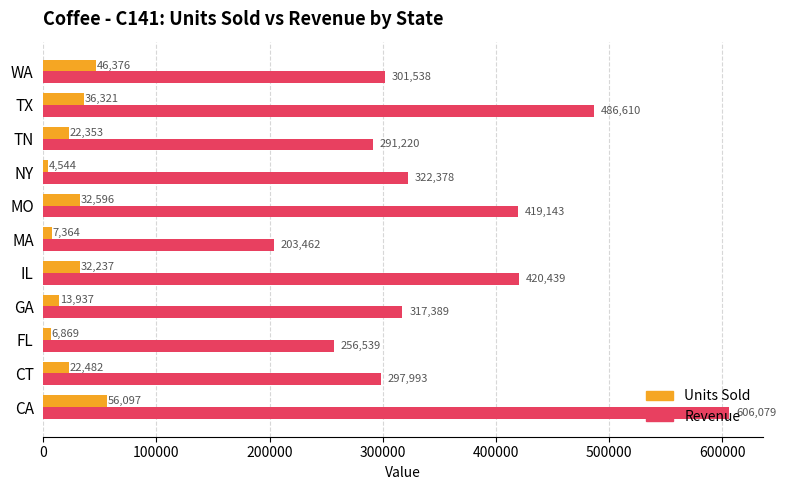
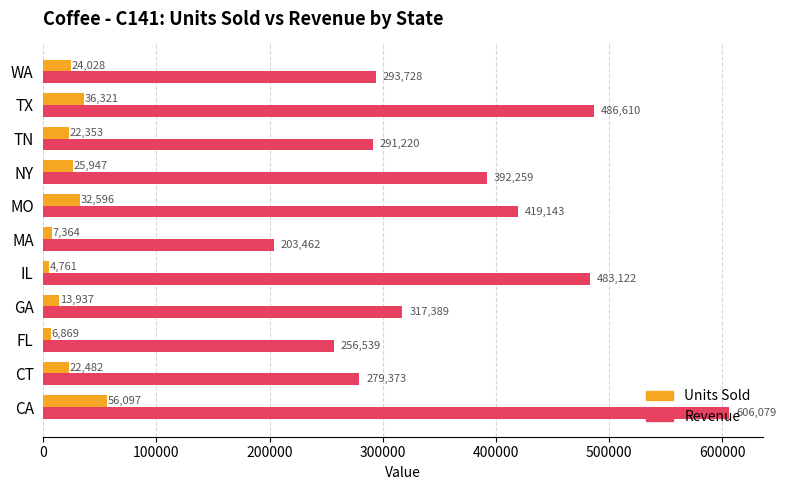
Units Sold, WA: 46,376 -> 24,028
Revenue, WA: 301,538 -> 293,728
Units Sold, NY: 4,544 -> 25,947
Revenue, NY: 322,378 -> 392,259
Units Sold, IL: 32,237 -> 4,761
Revenue, IL: 420,439 -> 483,122
Revenue, CT: 297,993 -> 279,373
